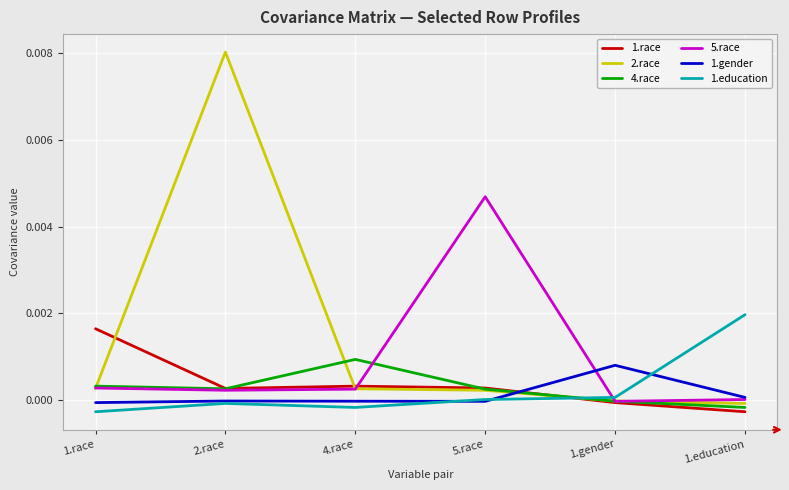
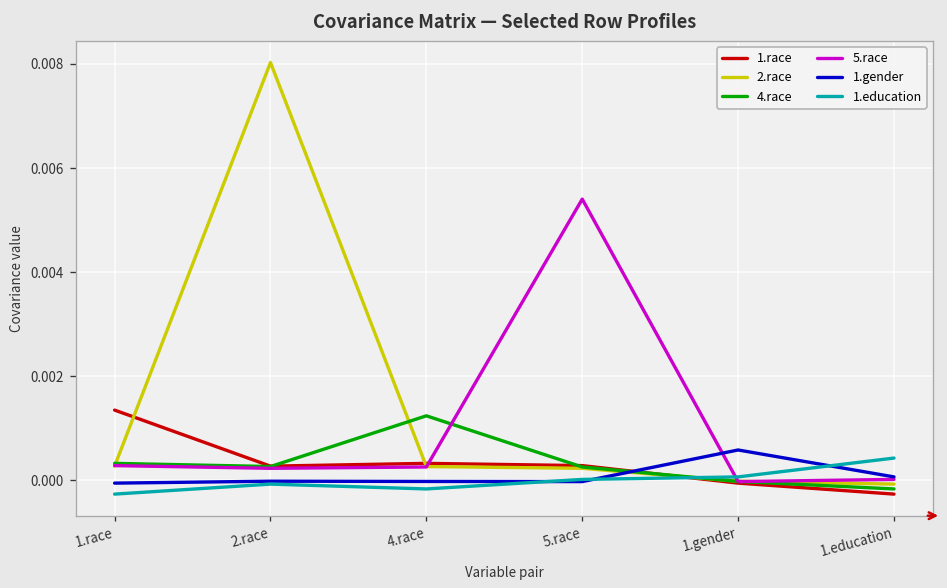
1.race, 1.race: 0.0016 -> 0.0013
4.race, 4.race: 0.0009 -> 0.0012
5.race, 5.race: 0.0047 -> 0.0054
1.gender, 1.gender: 0.0008 -> 0.0006
1.education, 1.education: 0.0020 -> 0.0004
